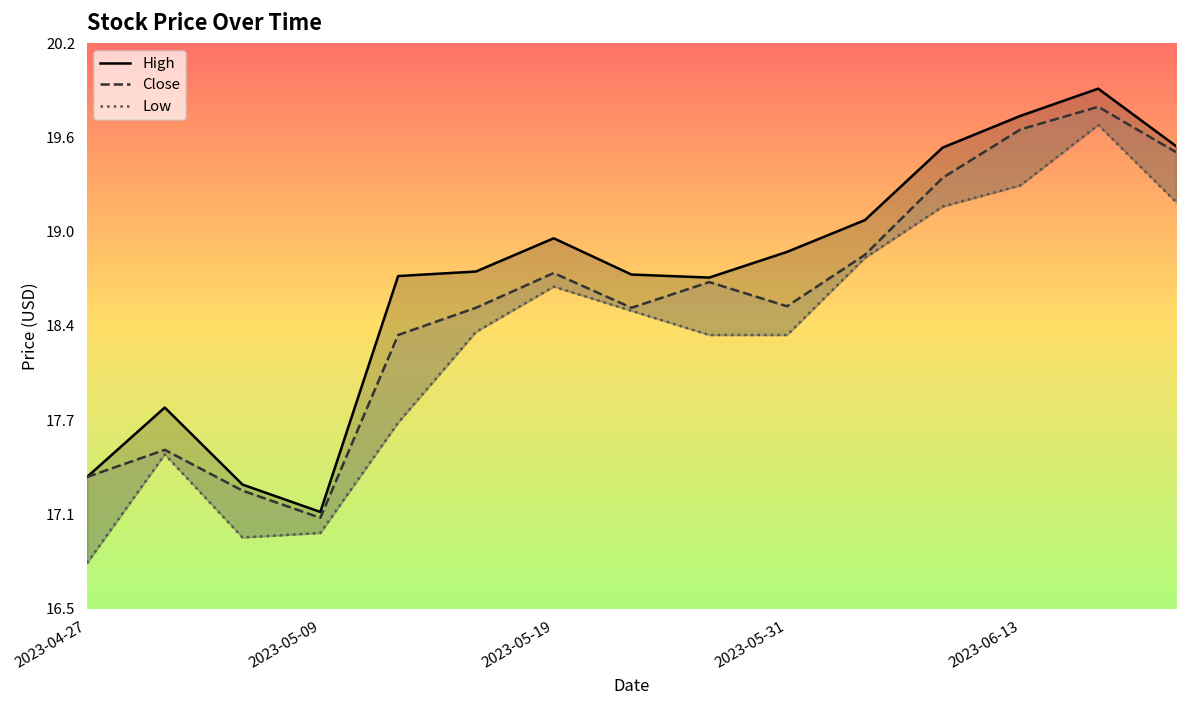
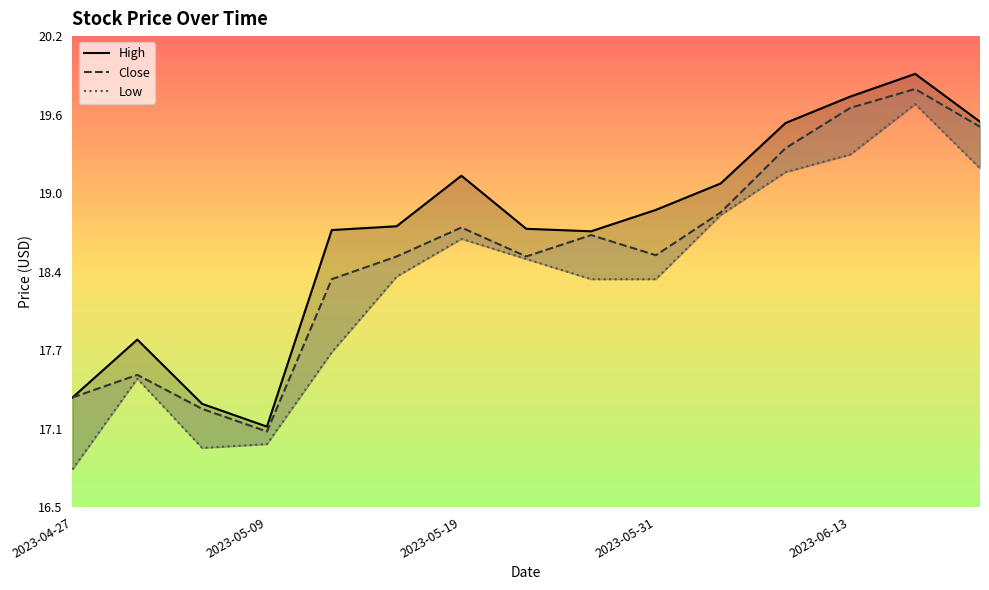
High, 2023-05-19: 18.93 -> 19.11
